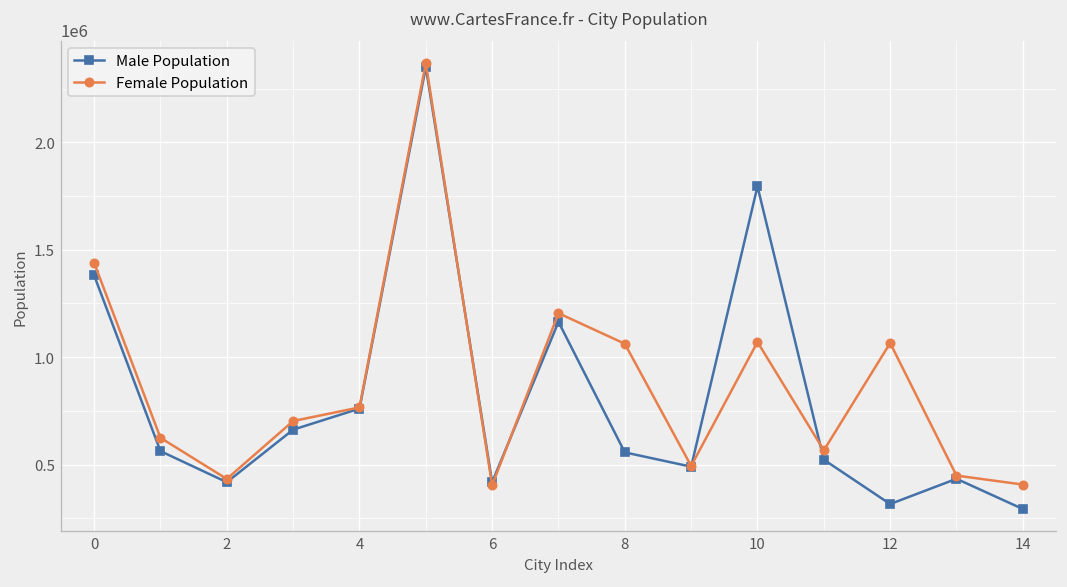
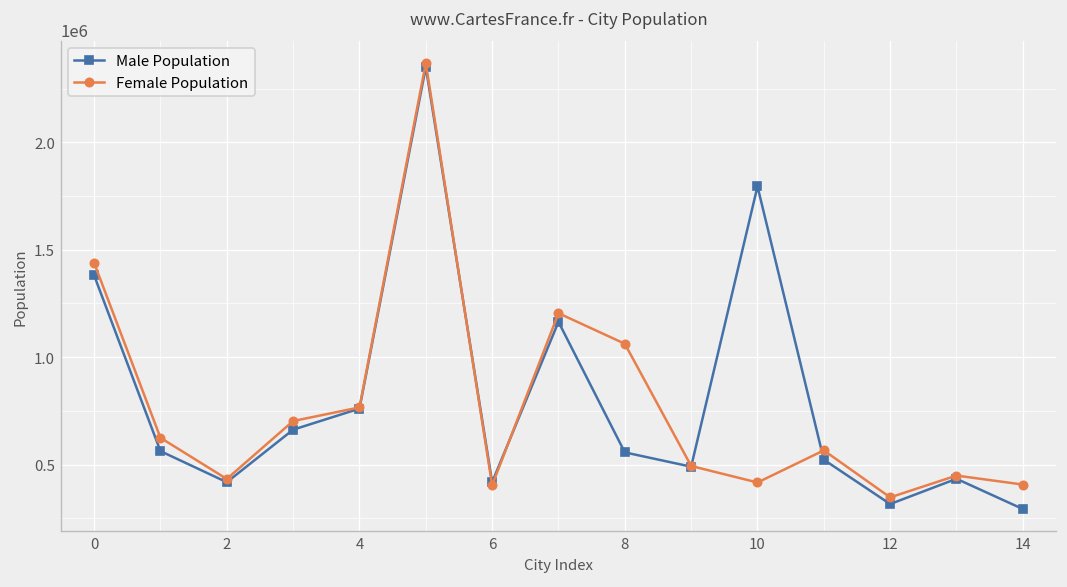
Female Population, 10: 1070000 -> 420000
Female Population, 12: 1070000 -> 350000
